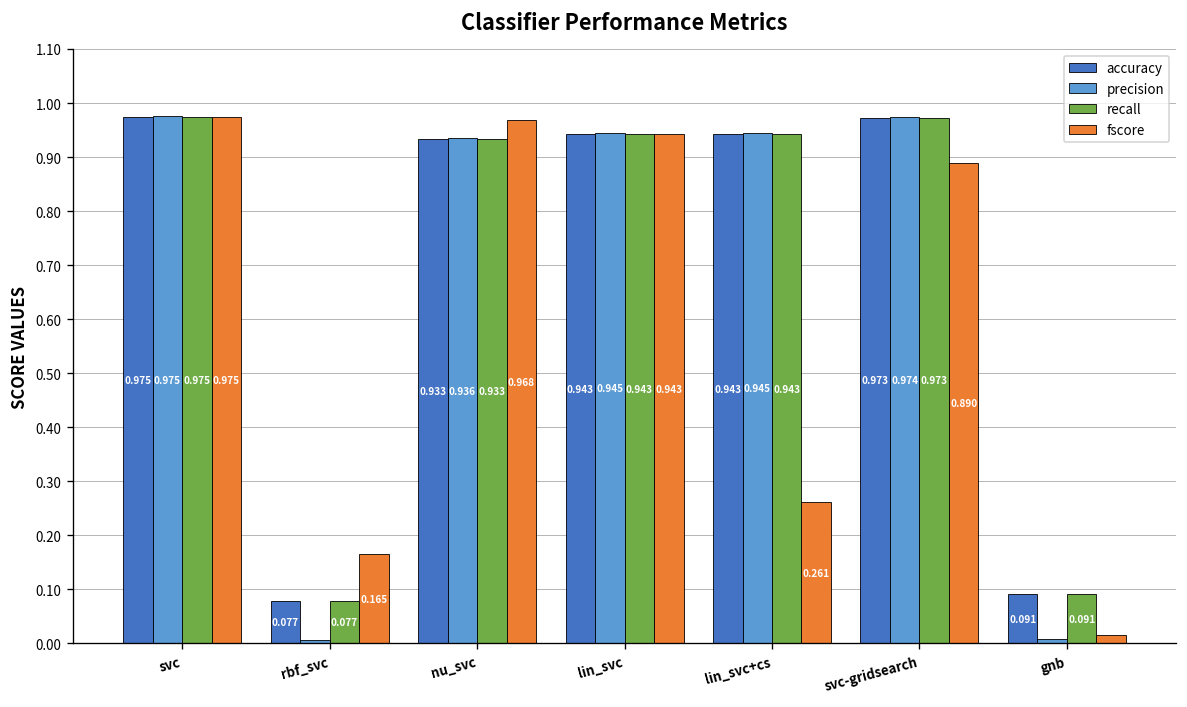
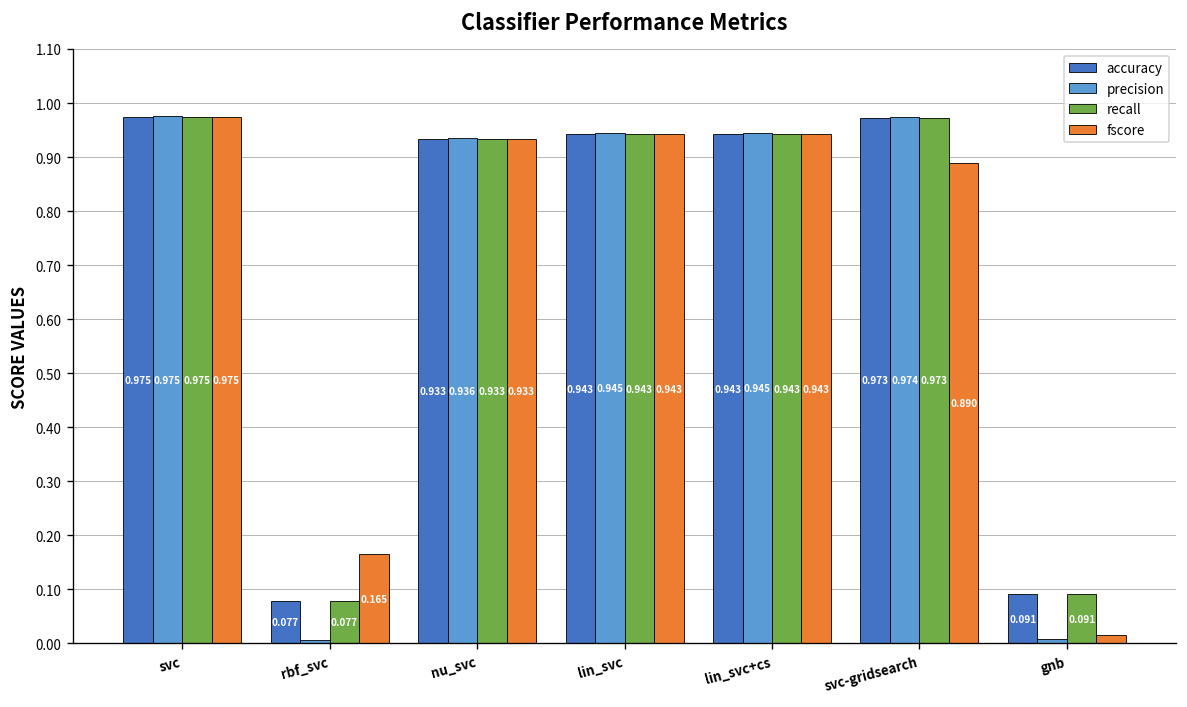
fscore, nu_svc: 0.968 -> 0.933
fscore, lin_svc+cs: 0.261 -> 0.943
